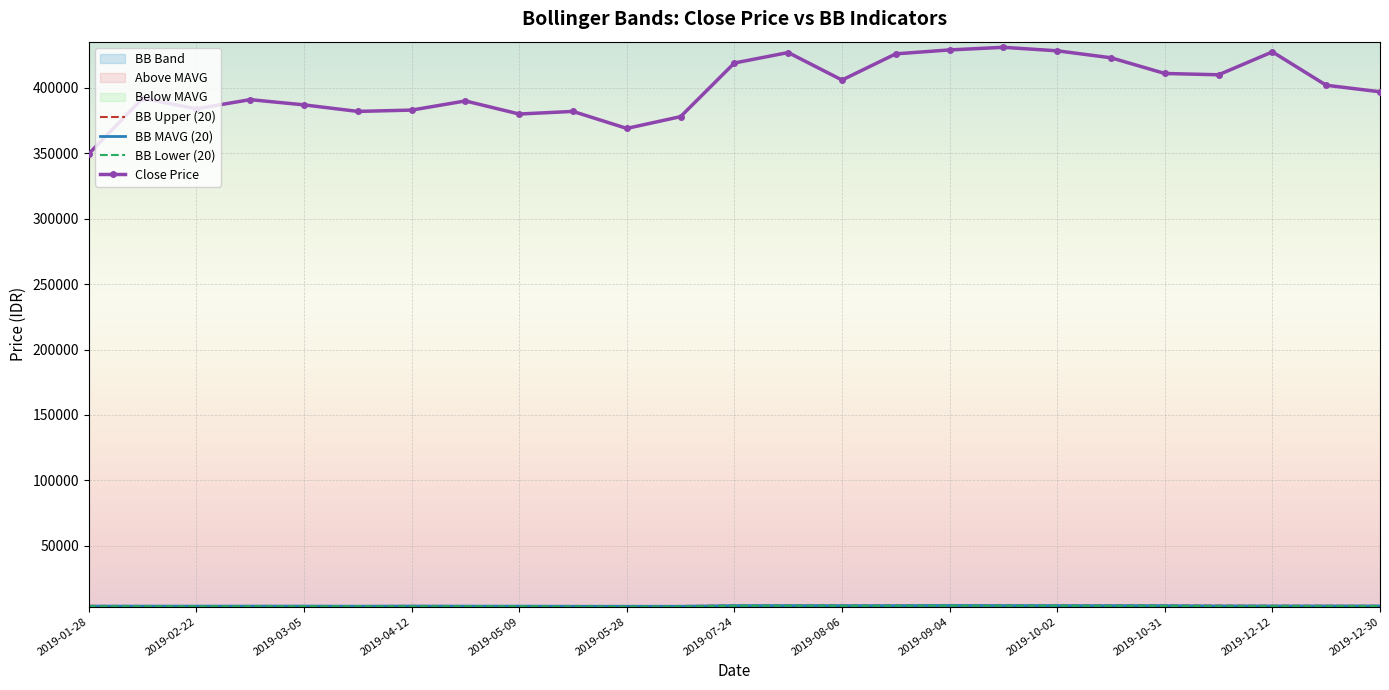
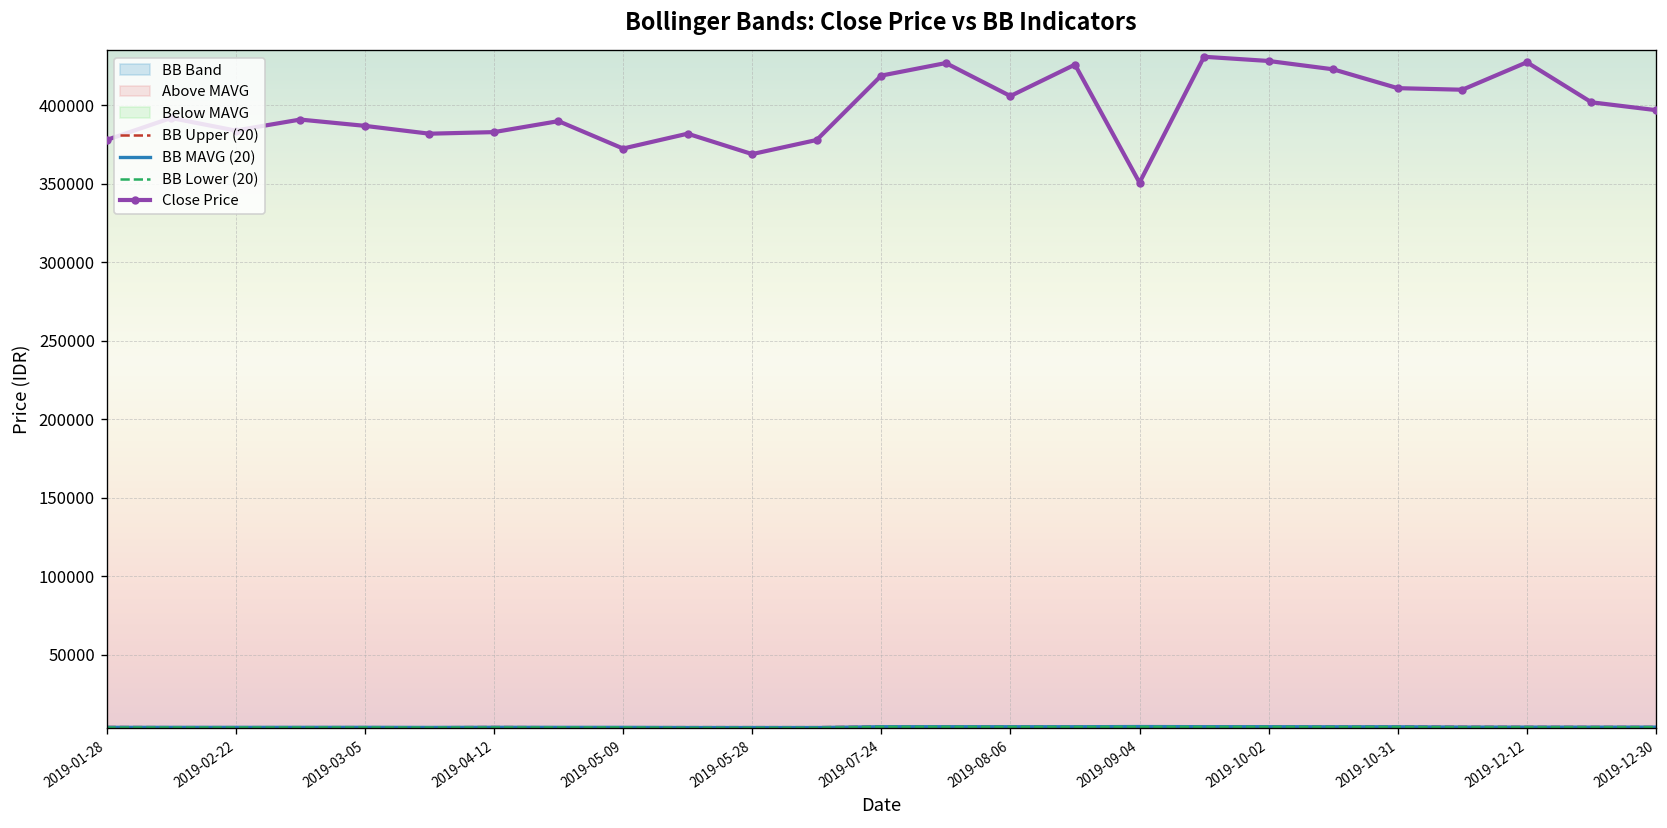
Close Price, 2019-01-28: 350000 -> 378000
Close Price, 2019-05-09: 380000 -> 373000
Close Price, 2019-09-04: 429000 -> 351000
